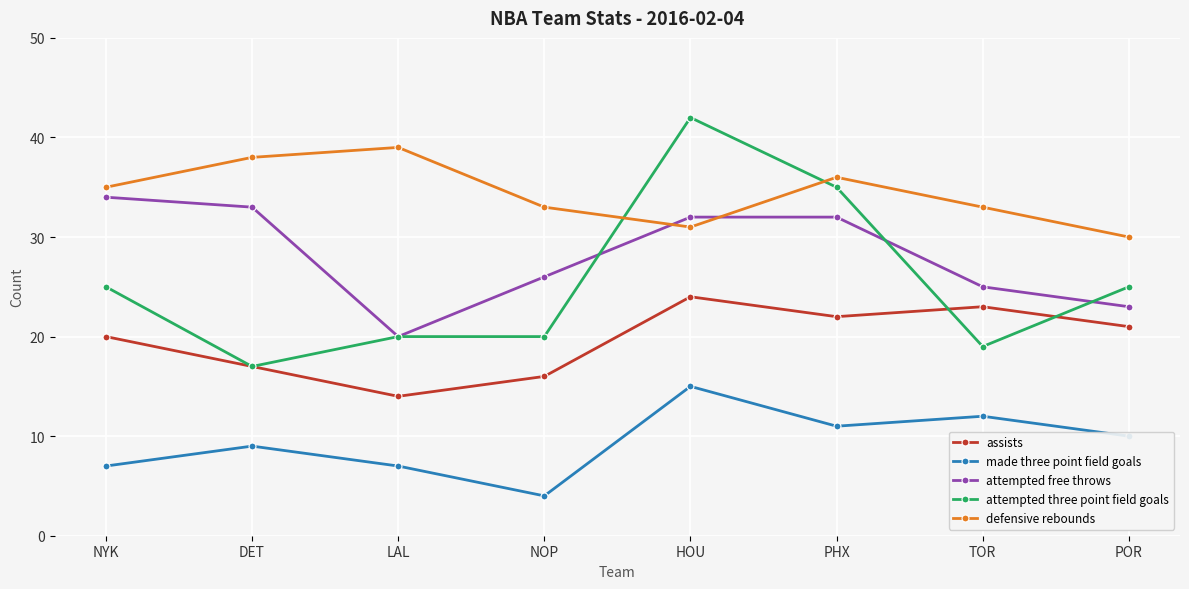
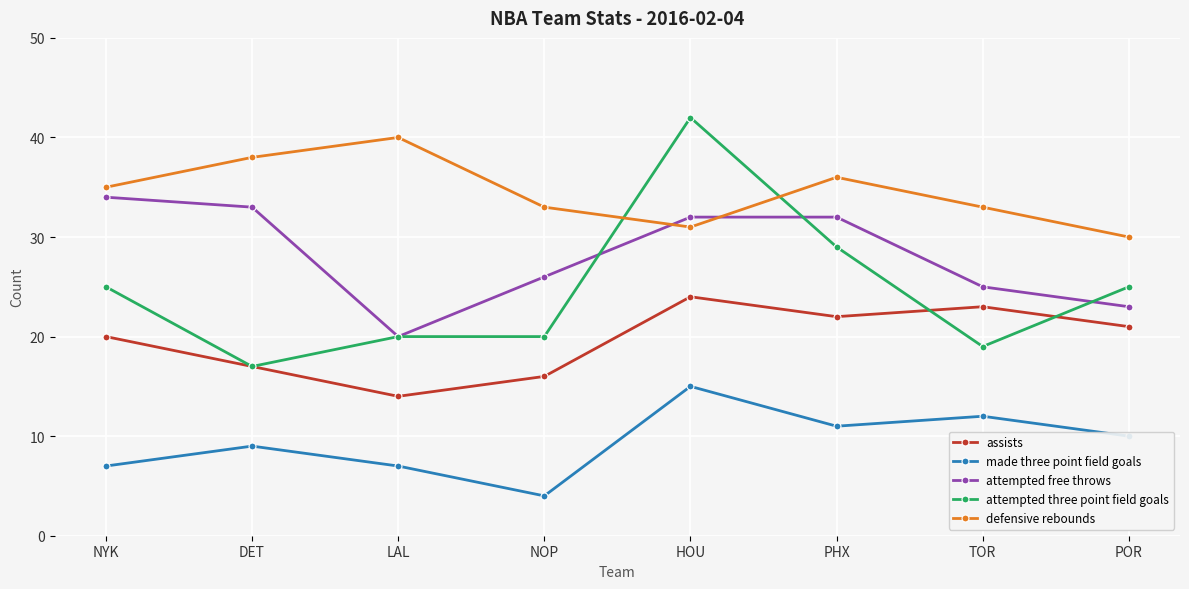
defensive rebounds, LAL: 39 -> 40
attempted three point field goals, PHX: 35 -> 29
